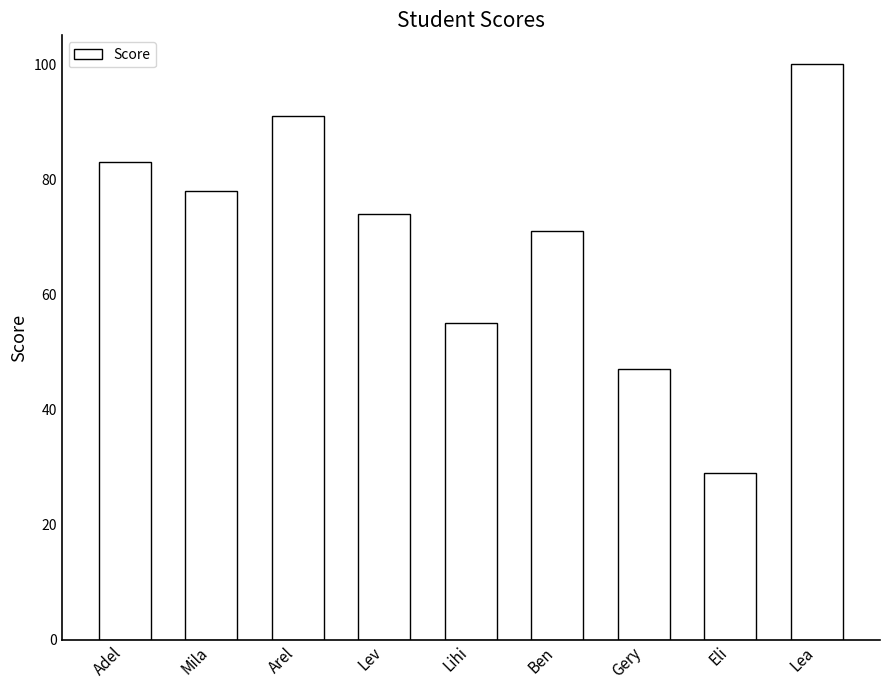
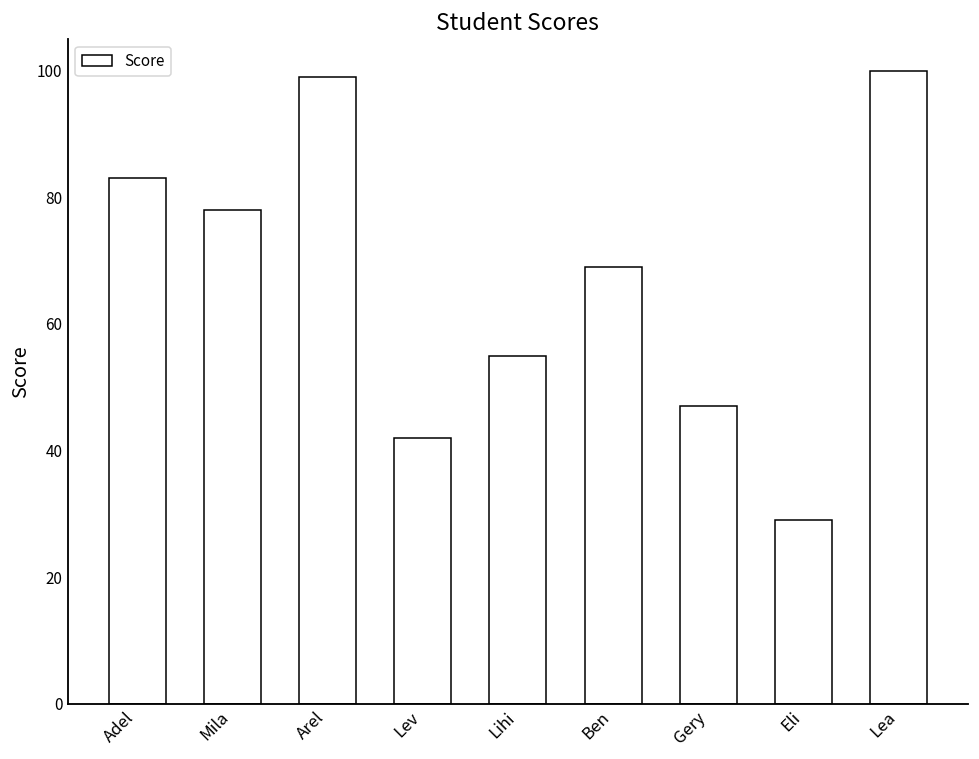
Arel: 91 -> 99
Lev: 74 -> 42
Ben: 71 -> 69
